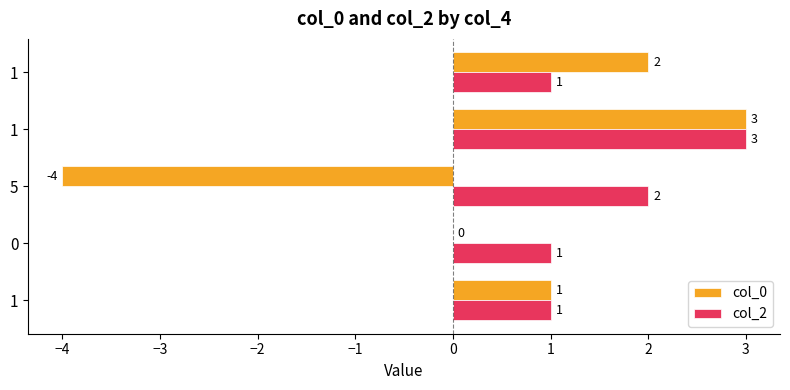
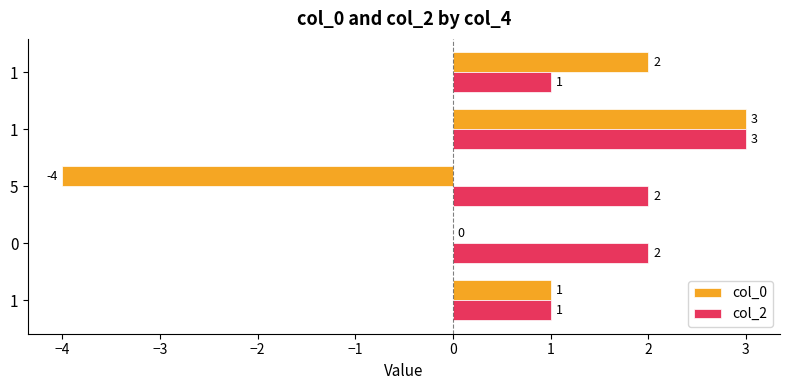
col_2, 0: 1 -> 2
